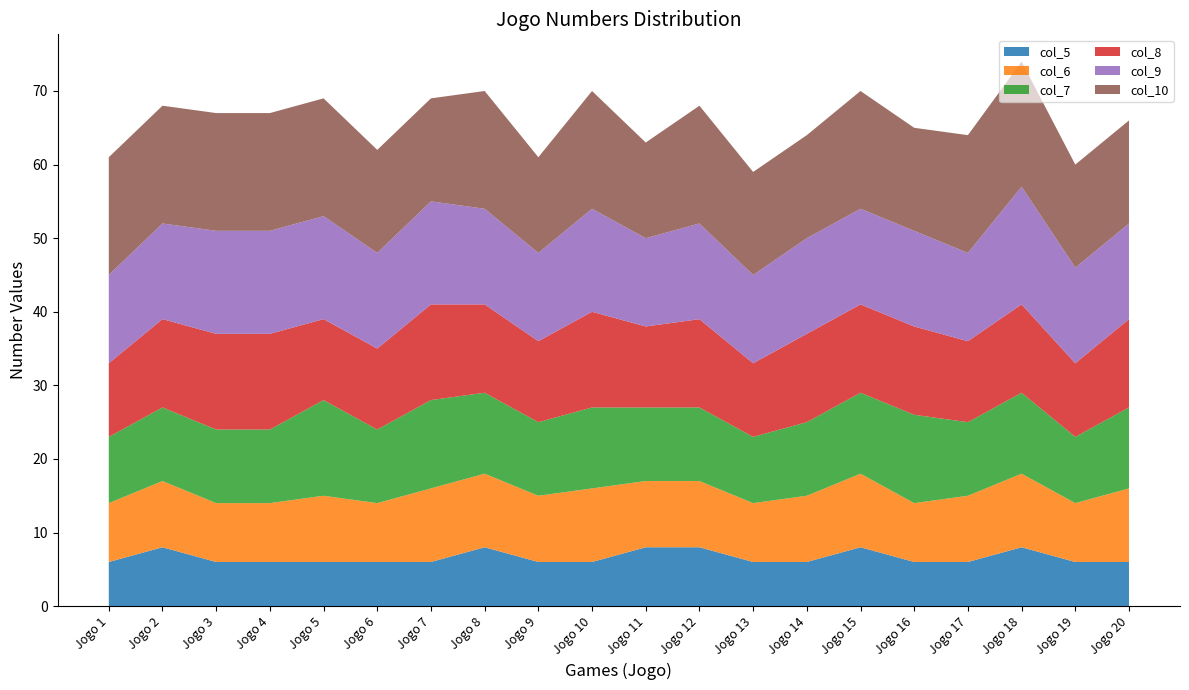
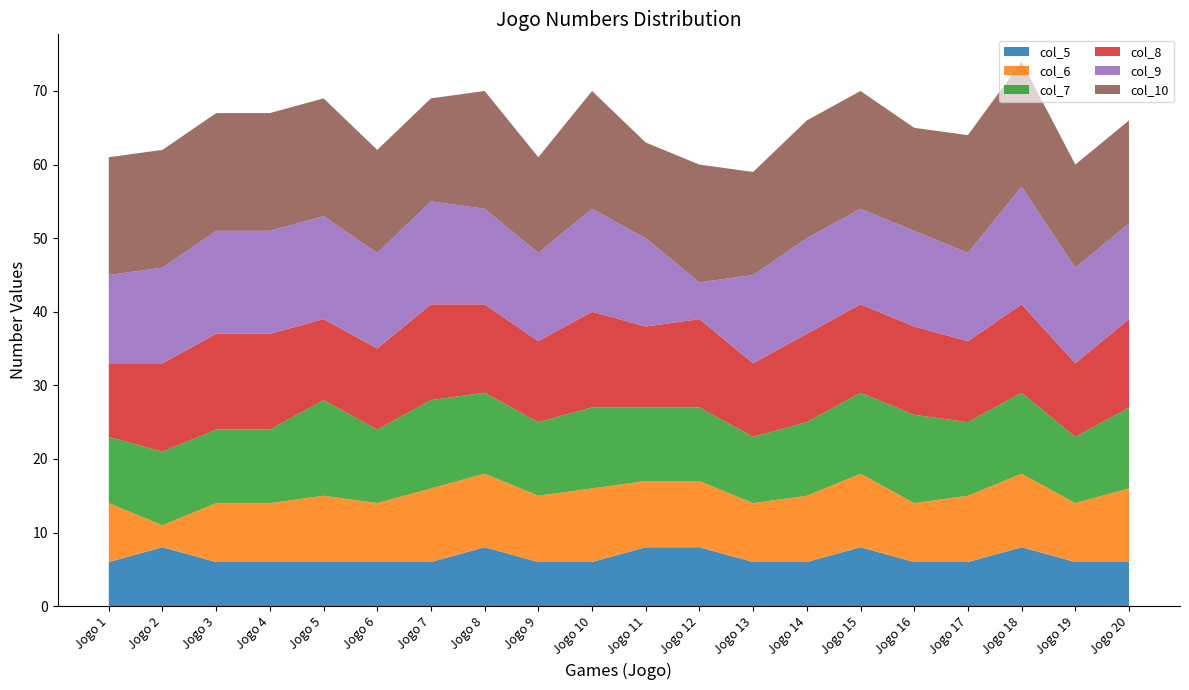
col_6, Jogo 2: 9 -> 3
col_9, Jogo 12: 13 -> 5
col_10, Jogo 14: 14 -> 16
